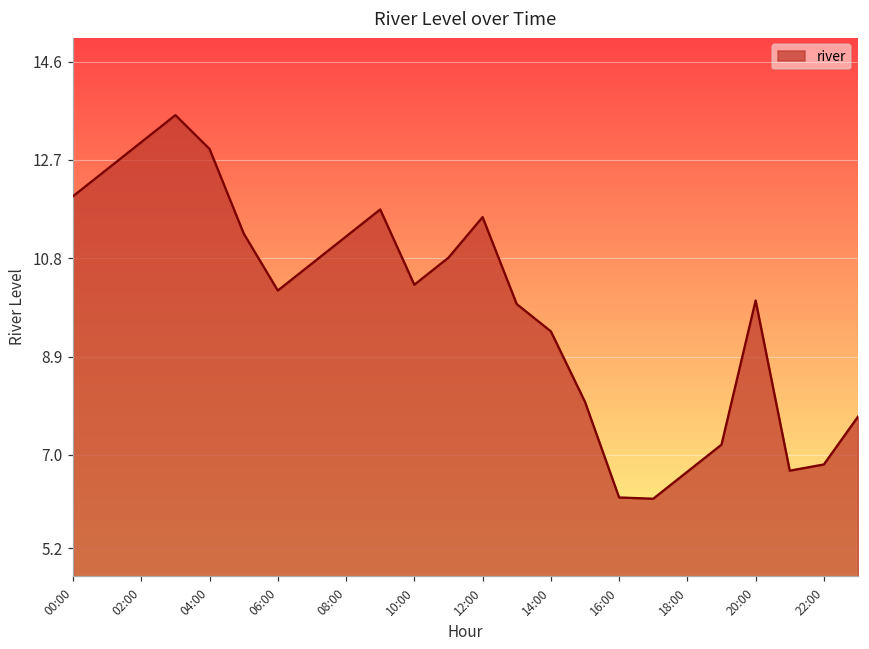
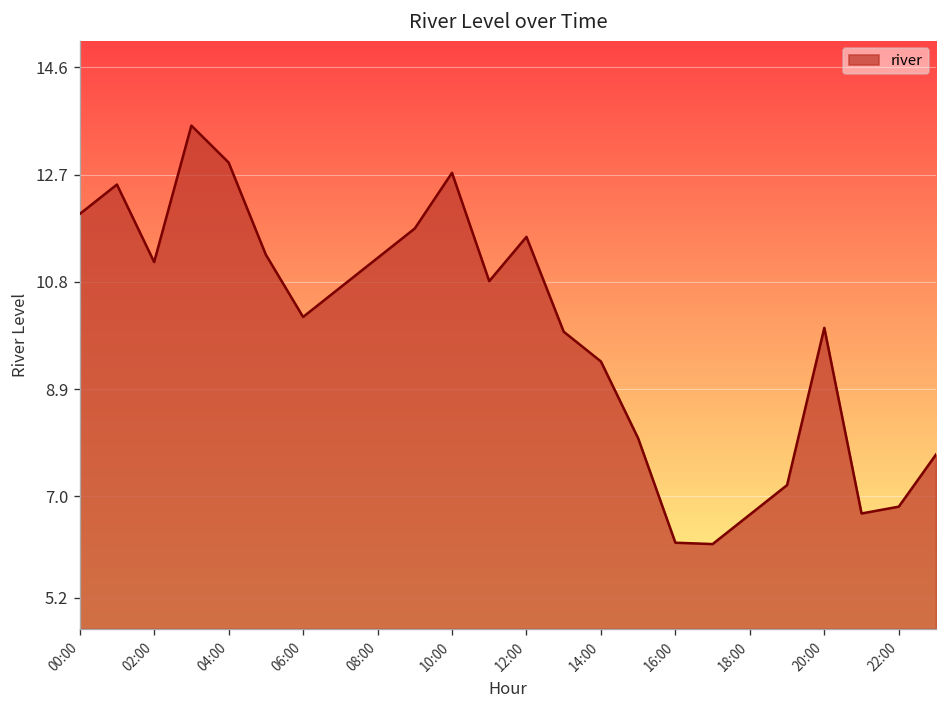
02:00: 13.0 -> 11.1
10:00: 10.3 -> 12.7
